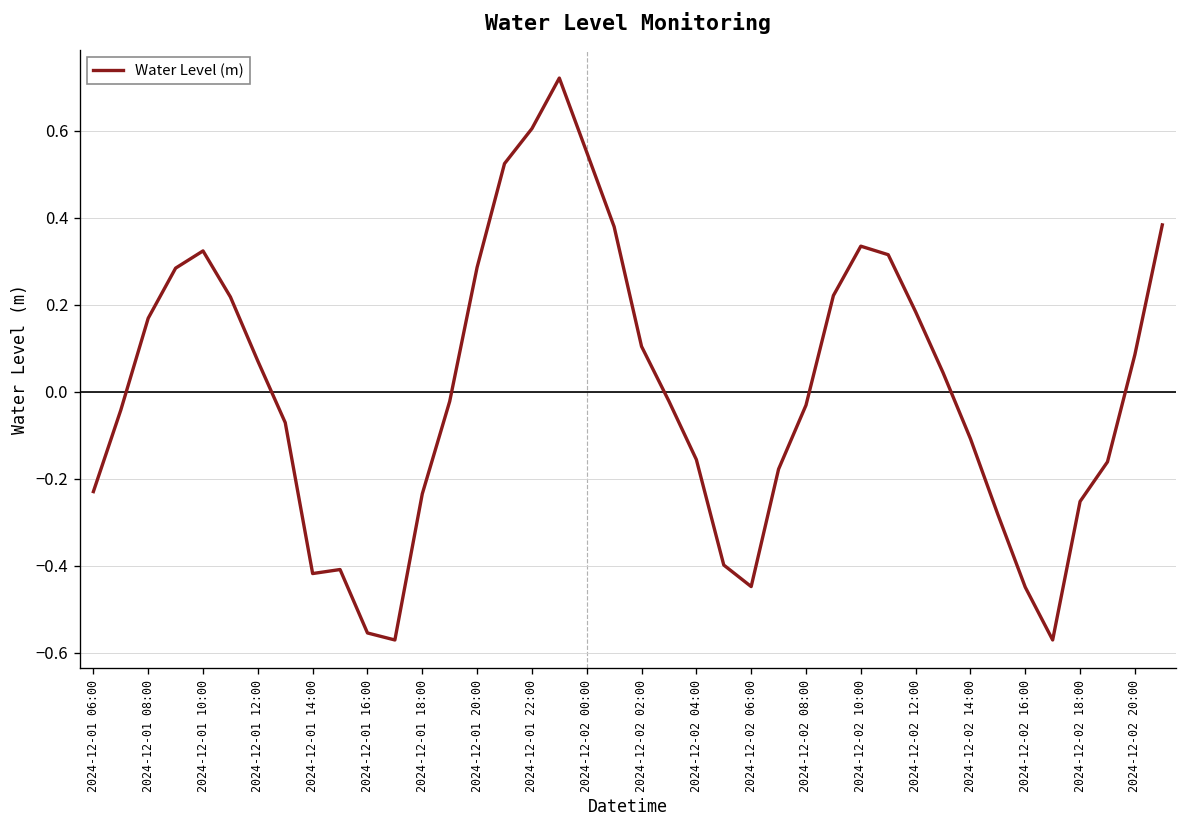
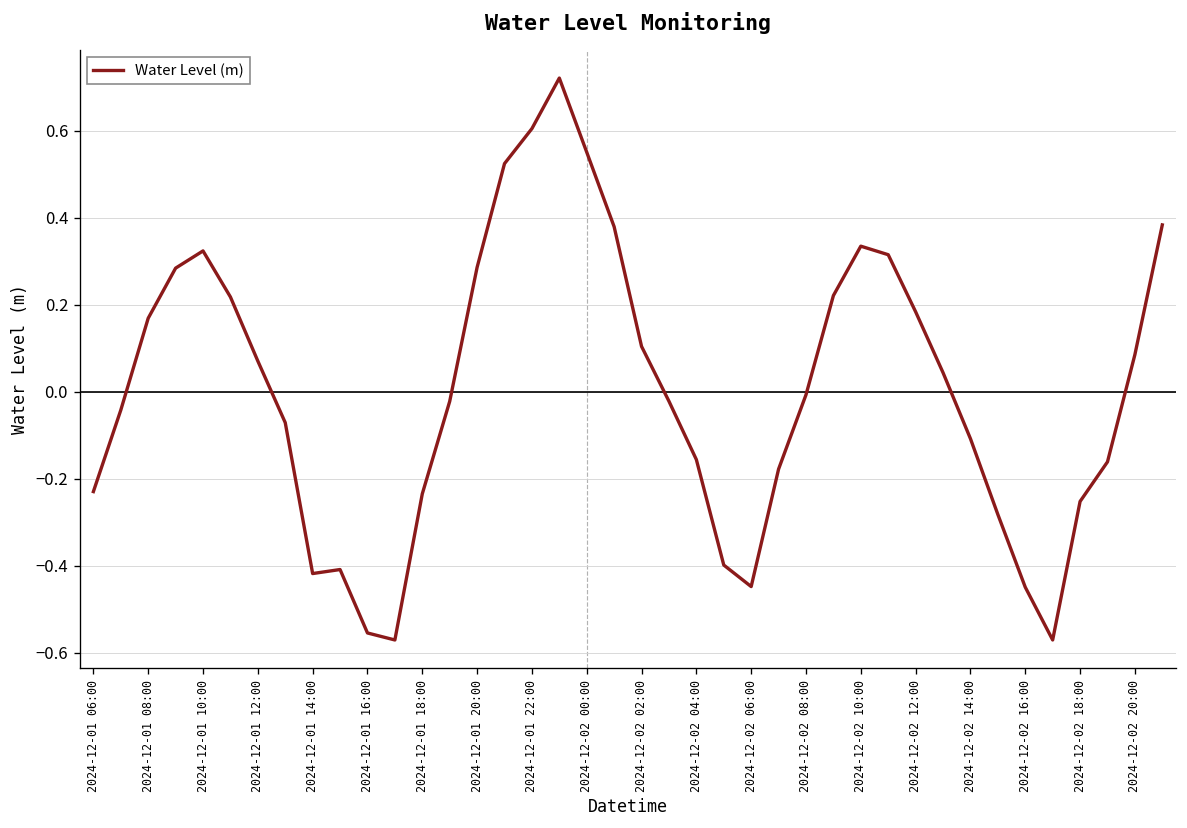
2024-12-02 08:00: -0.03 -> -0.01
